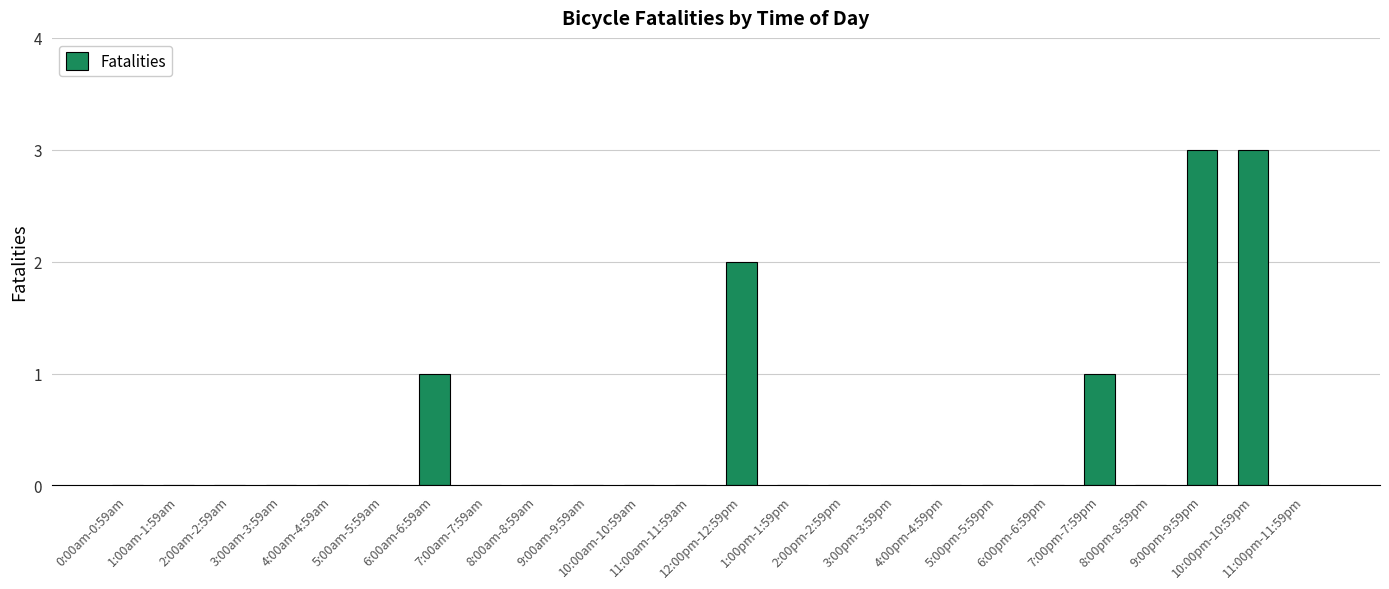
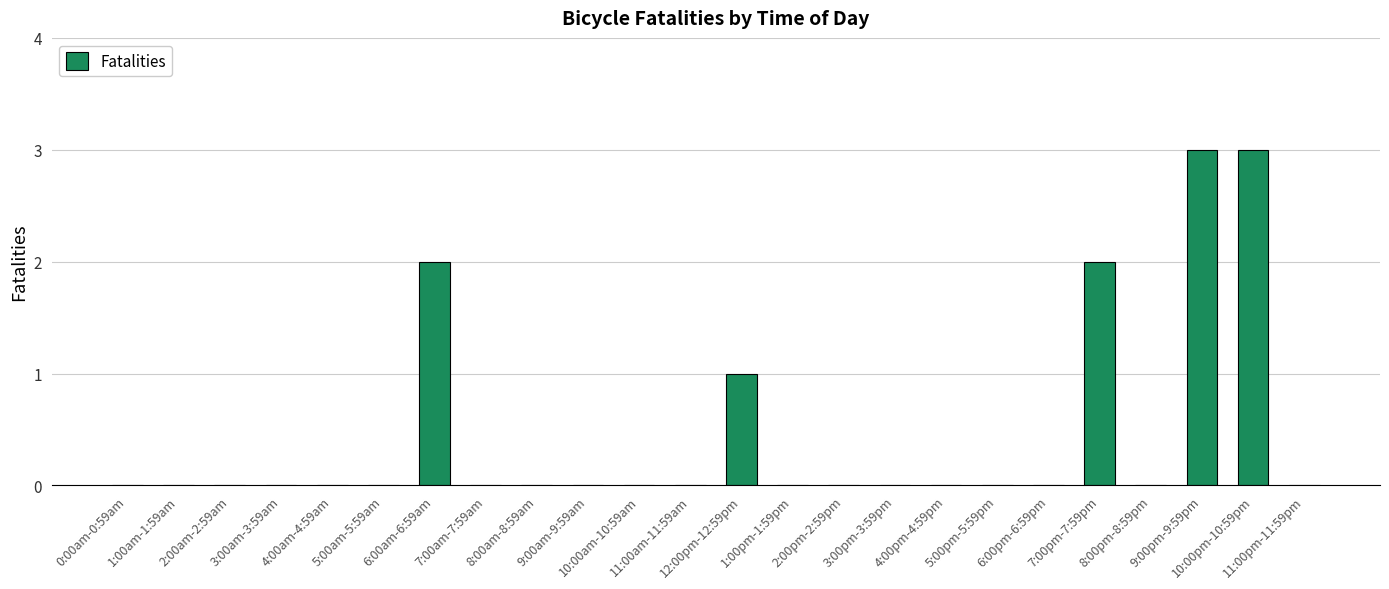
6:00am-6:59am: 1 -> 2
12:00pm-12:59pm: 2 -> 1
7:00pm-7:59pm: 1 -> 2
